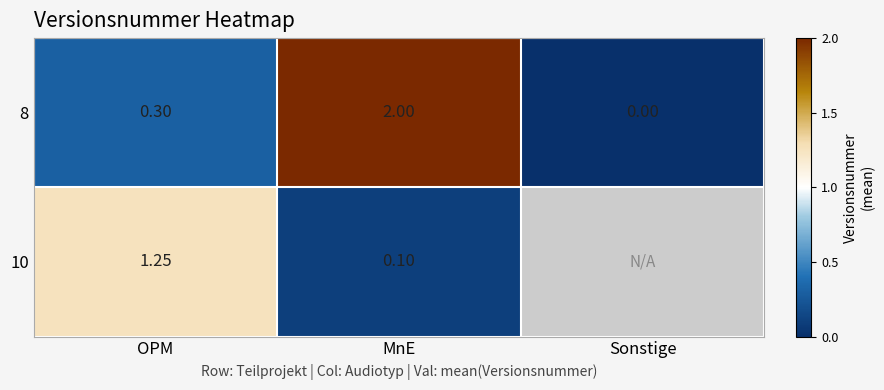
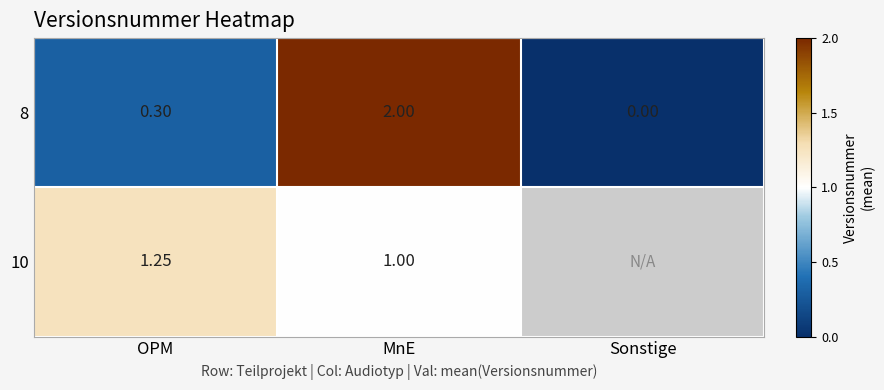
10, MnE: 0.10 -> 1.00
